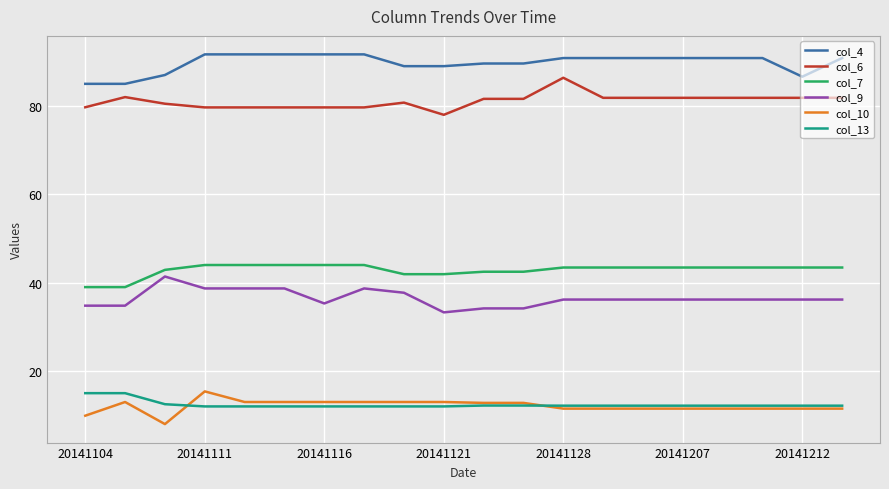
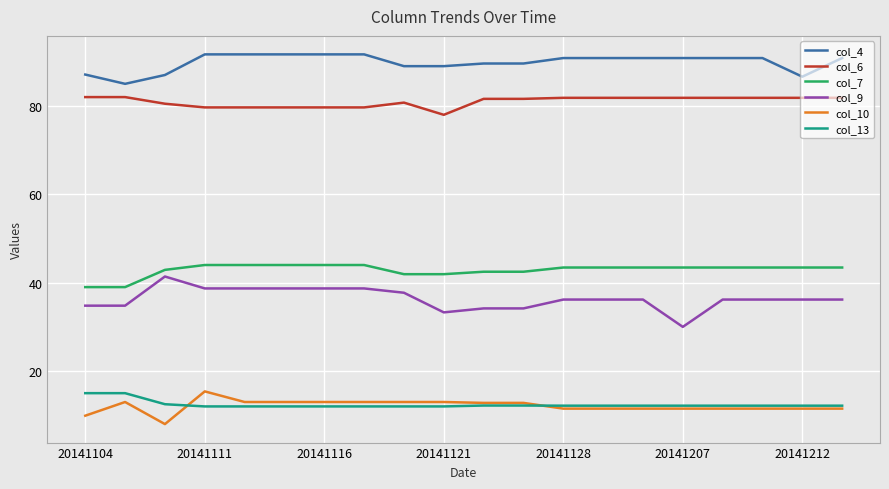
col_4, 20141104: 85 -> 87
col_6, 20141104: 80 -> 82
col_9, 20141116: 35 -> 39
col_6, 20141128: 86 -> 82
col_9, 20141207: 36 -> 30
